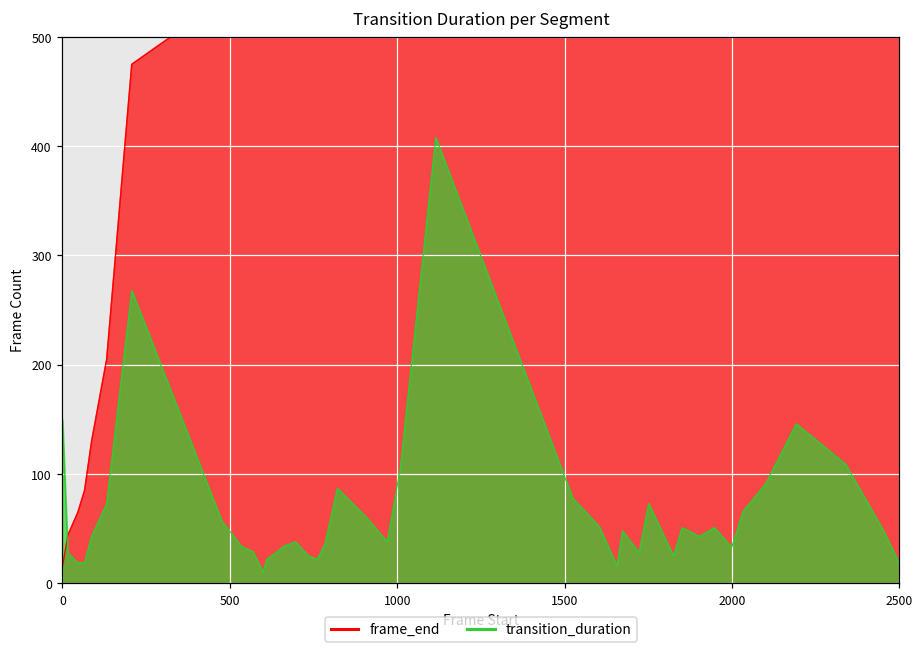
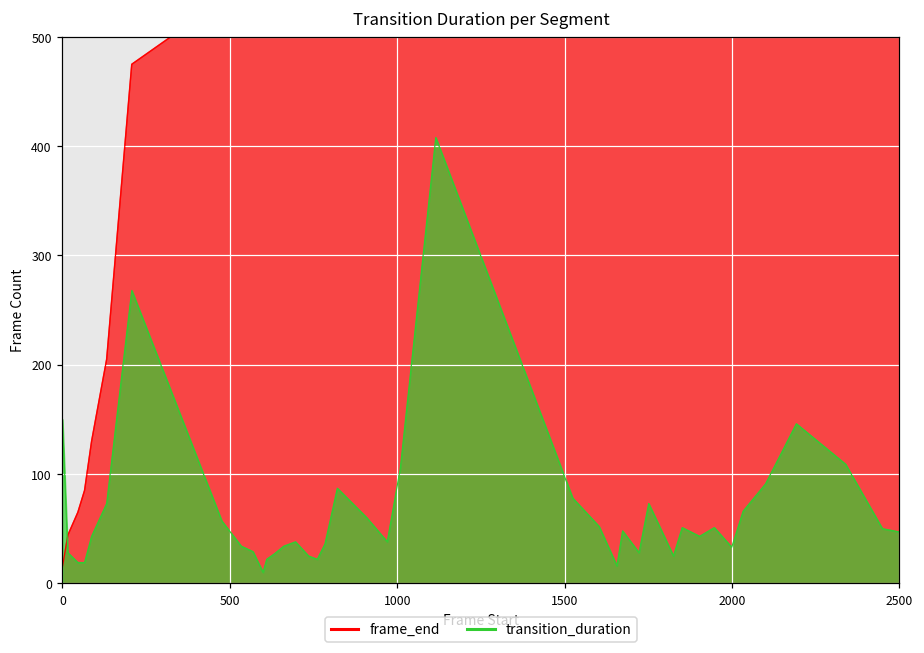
transition_duration, 2500: 20 -> 50
